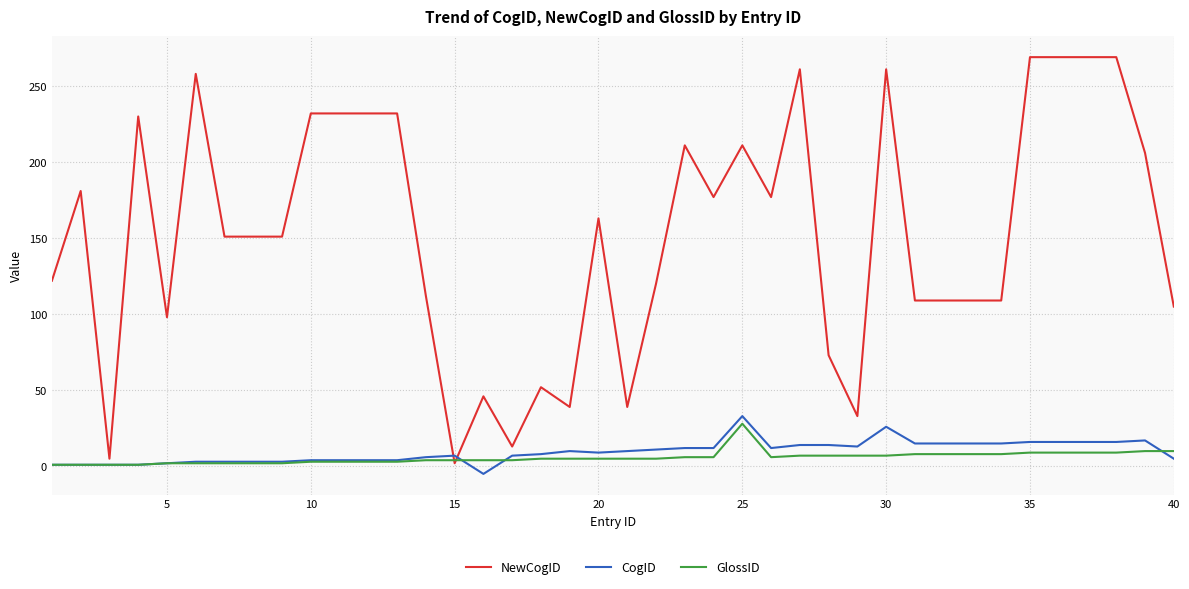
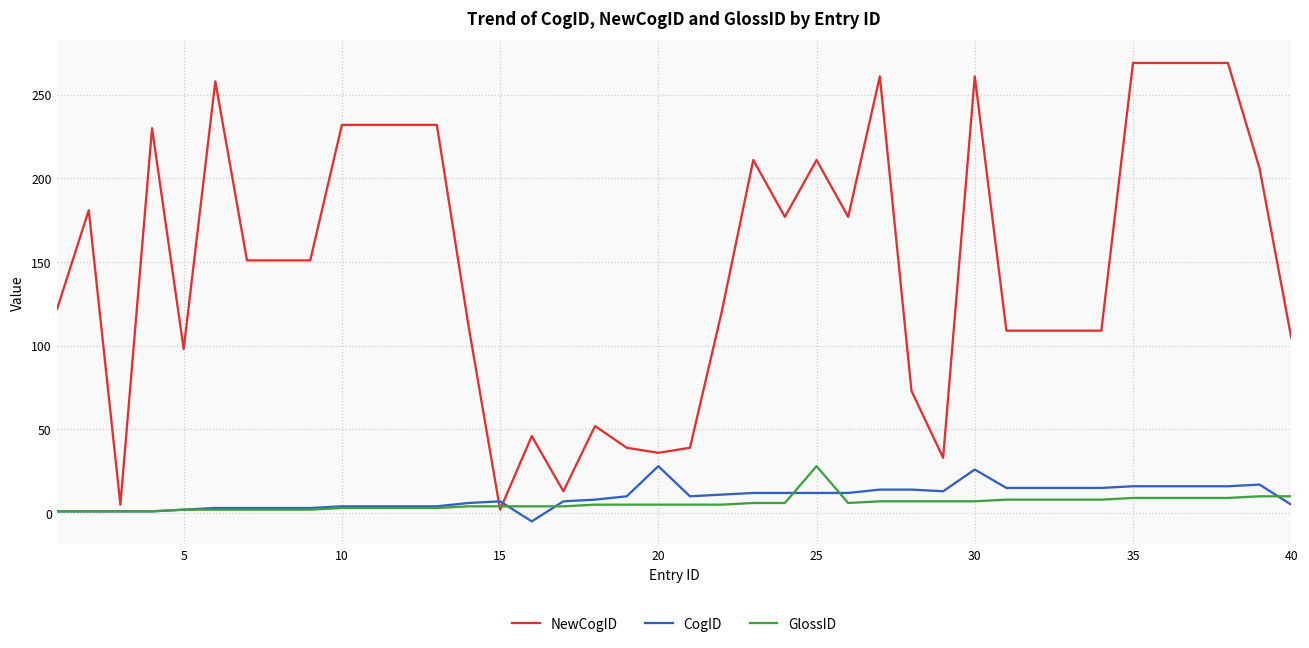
NewCogID, 20: 163 -> 36
CogID, 20: 9 -> 28
CogID, 25: 33 -> 12
